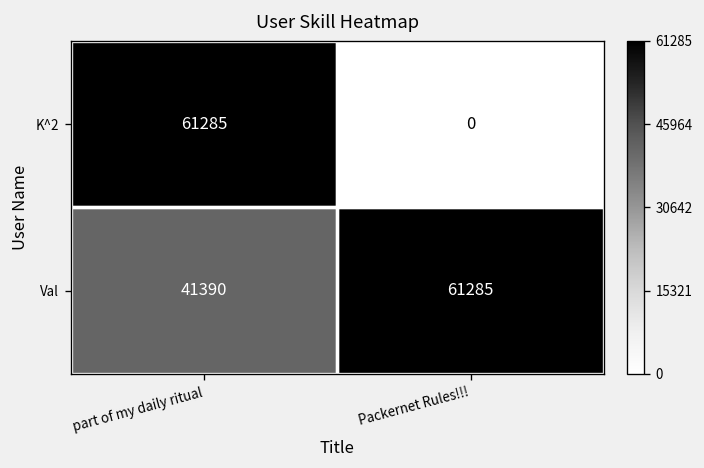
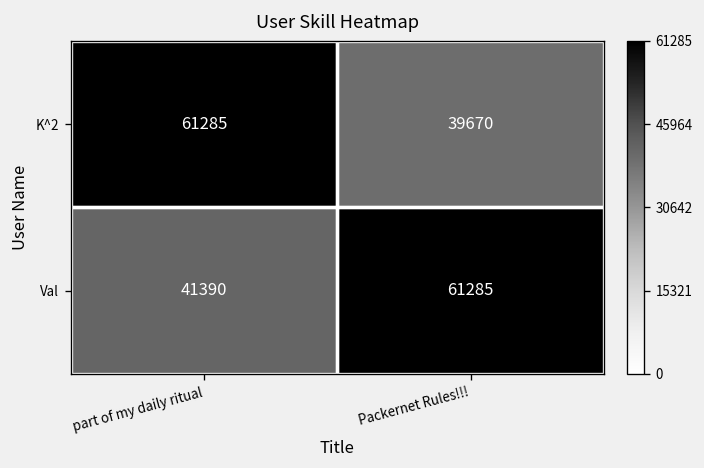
K^2, Packernet Rules!!!: 0 -> 39670
